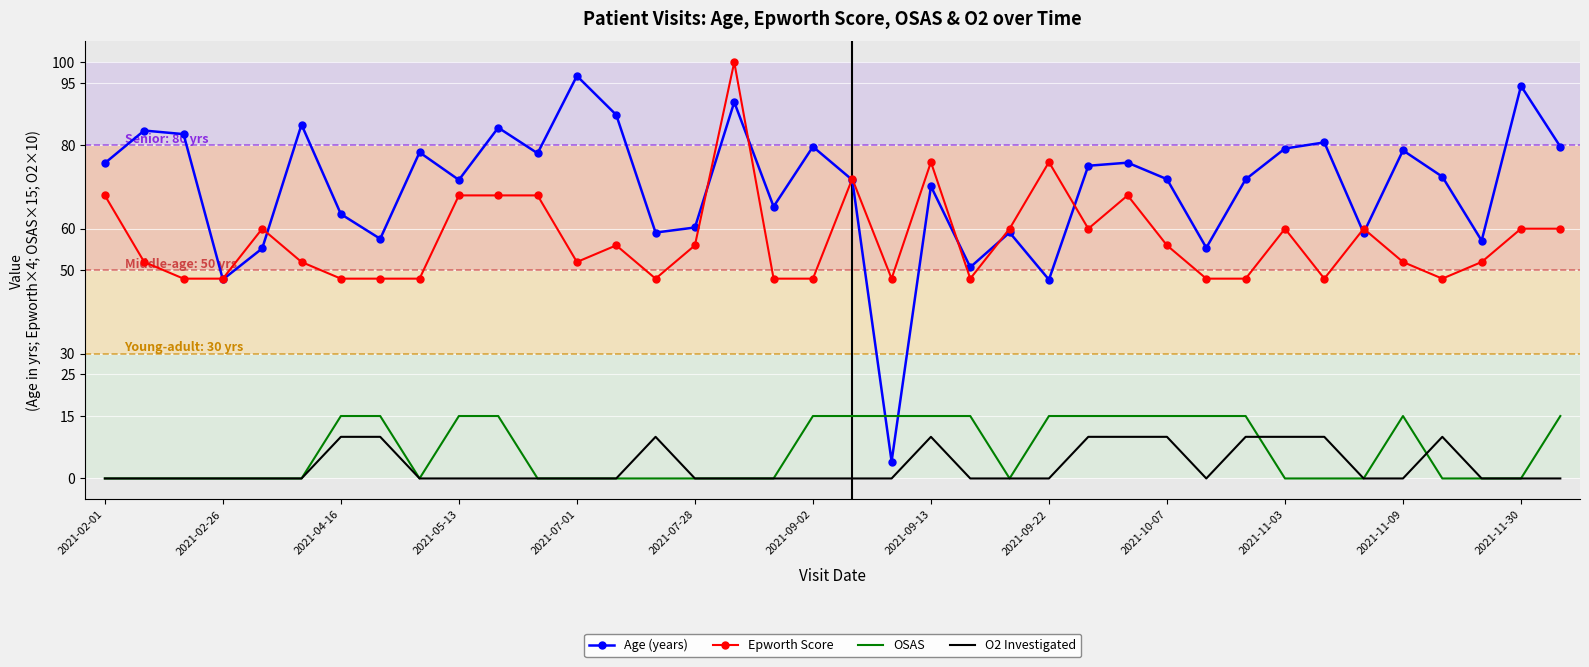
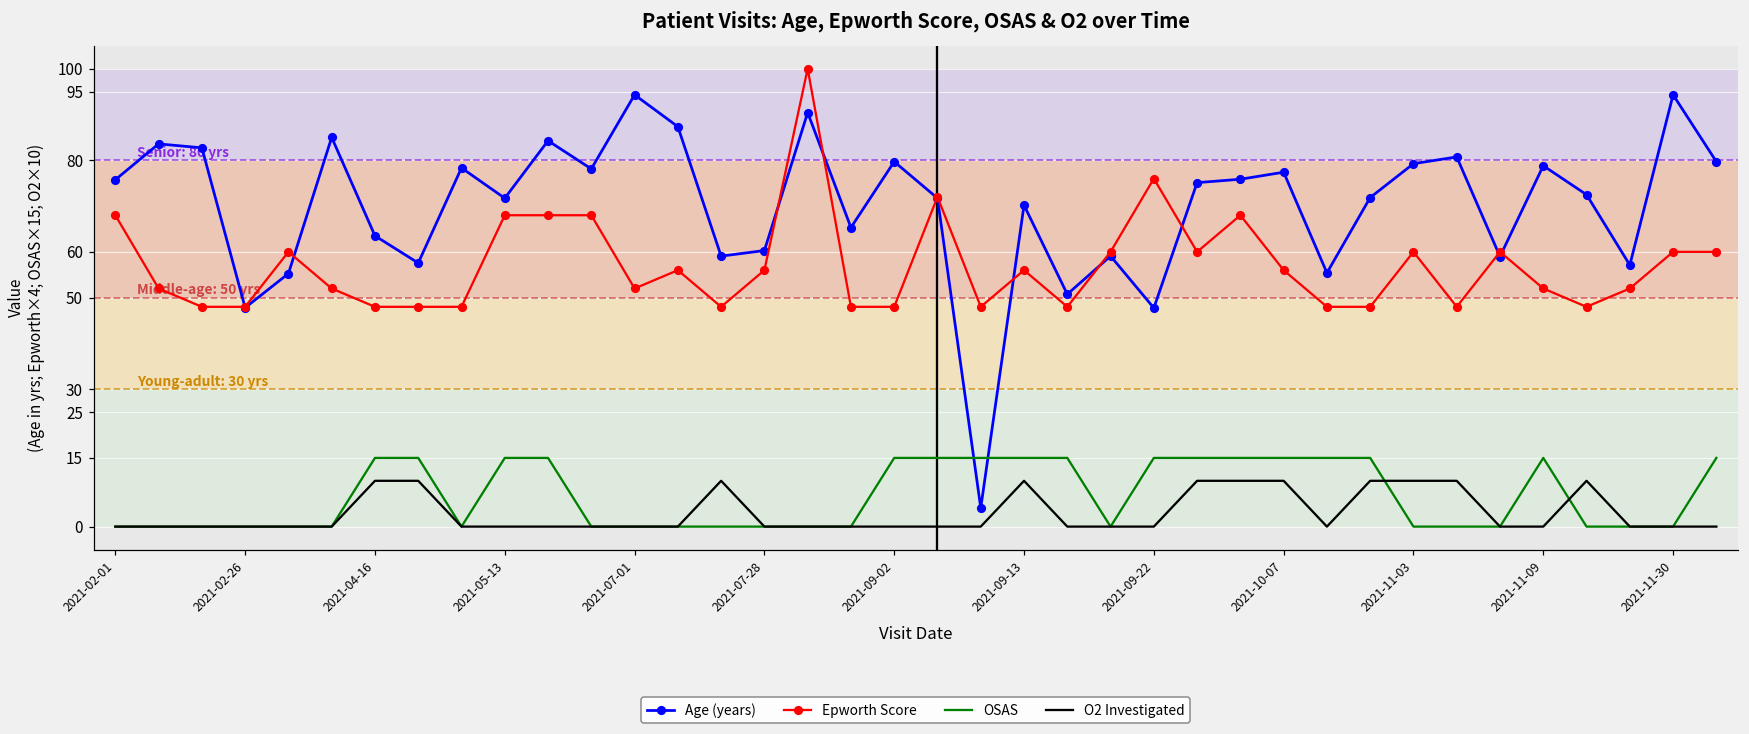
Age (years), 2021-07-01: 97 -> 94
Epworth Score, 2021-09-13: 76 -> 56
Age (years), 2021-10-07: 72 -> 77
